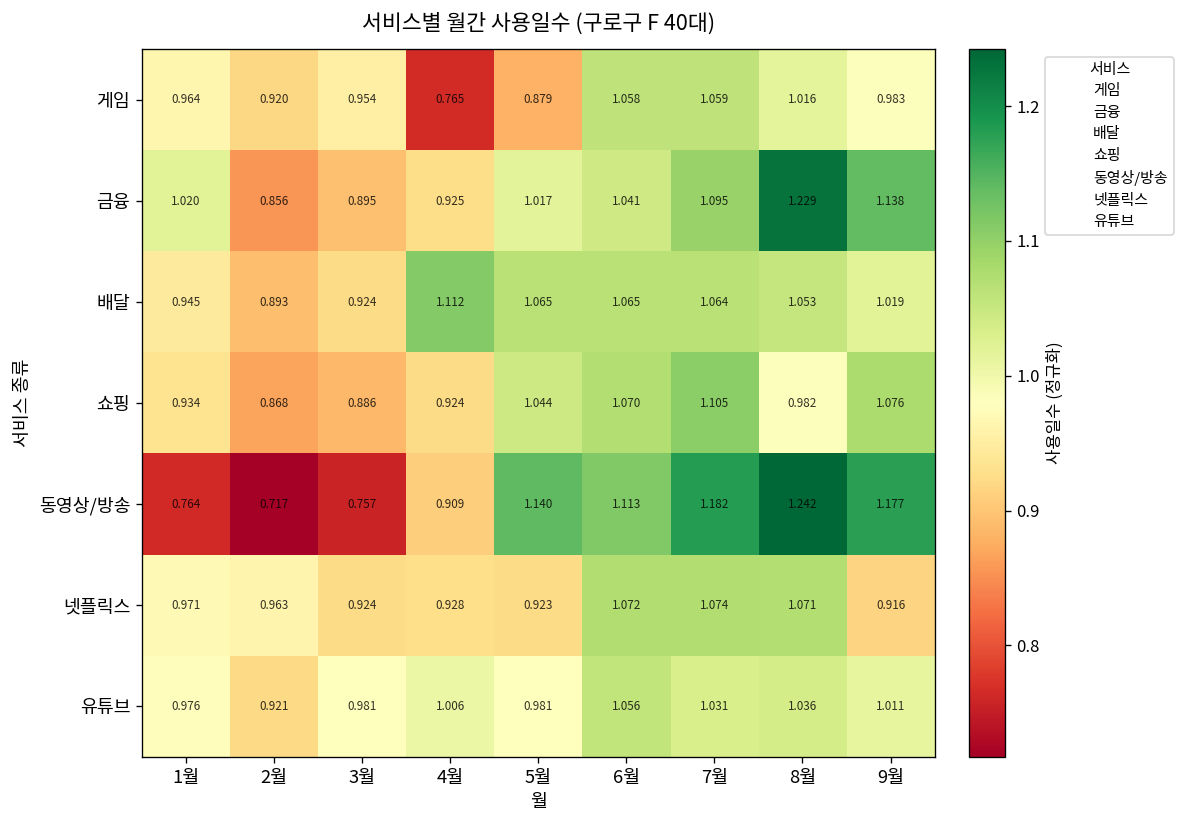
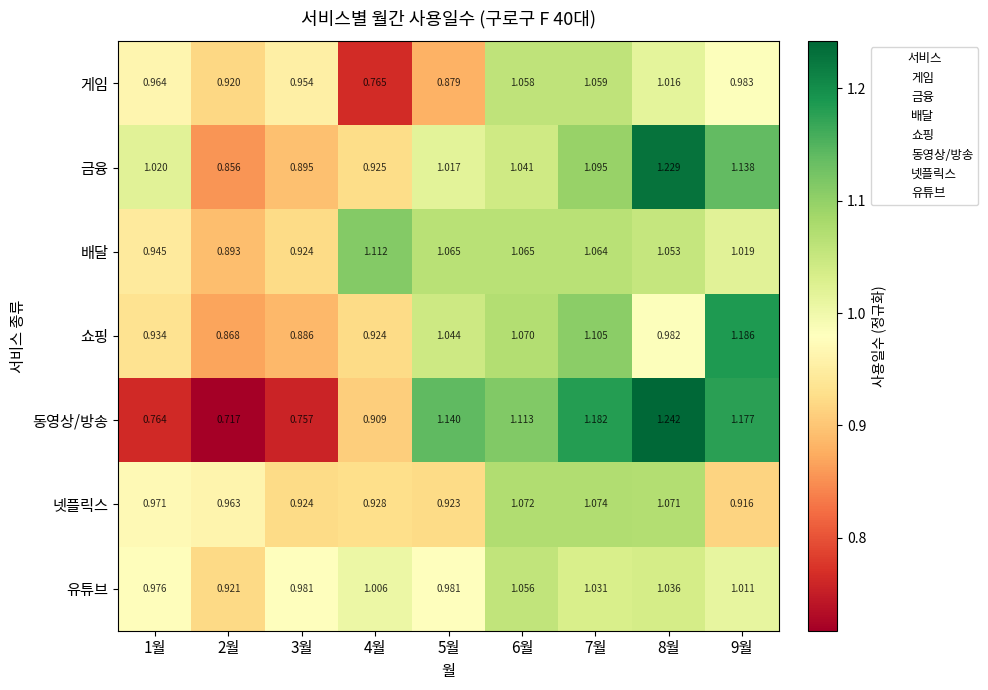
쇼핑, 9월: 1.076 -> 1.186
